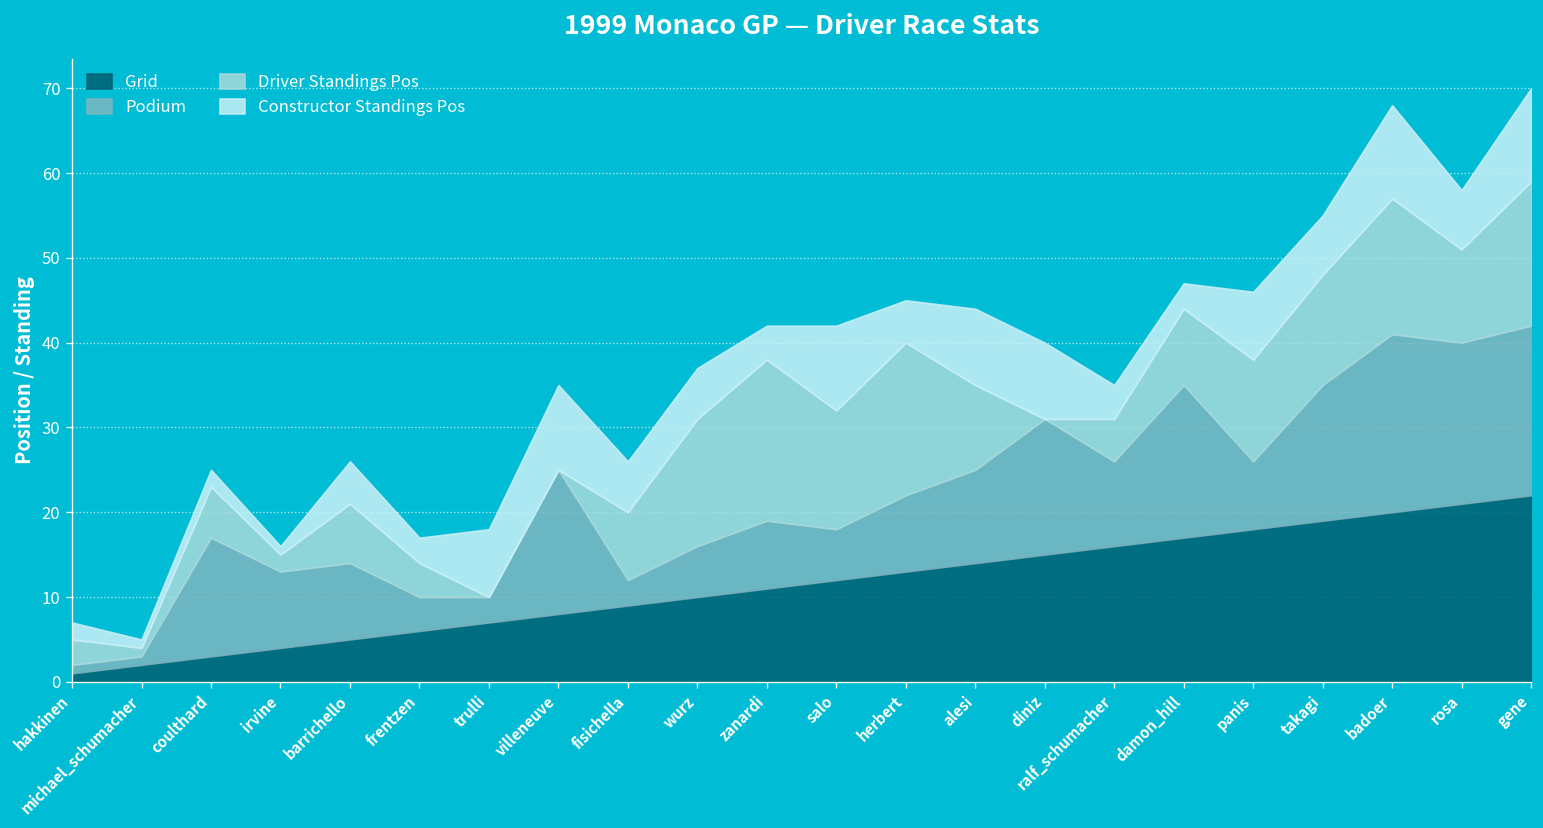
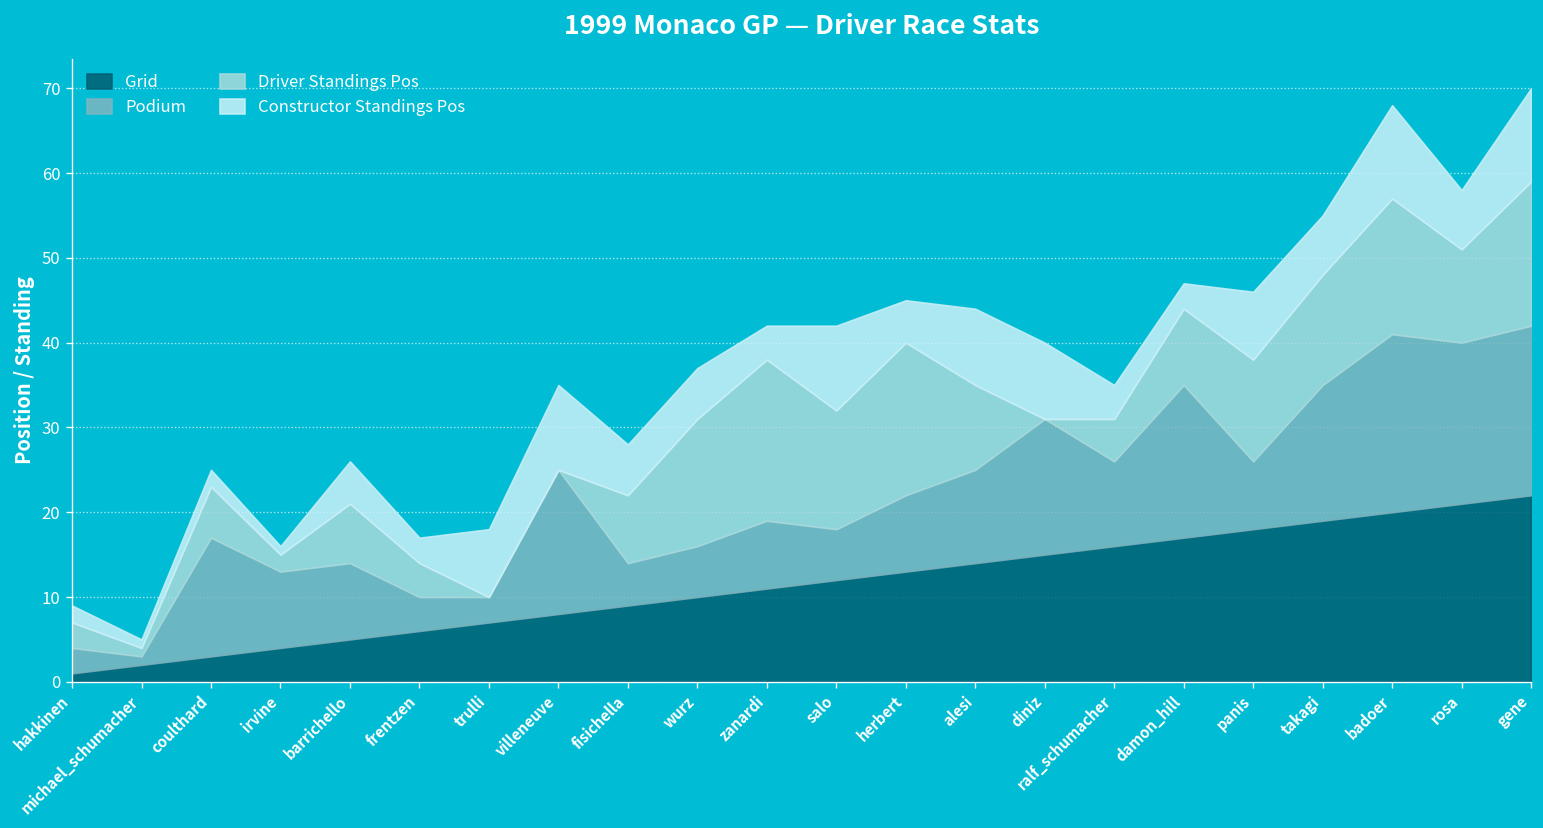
Podium, hakkinen: 1 -> 3
Podium, fisichella: 3 -> 5
